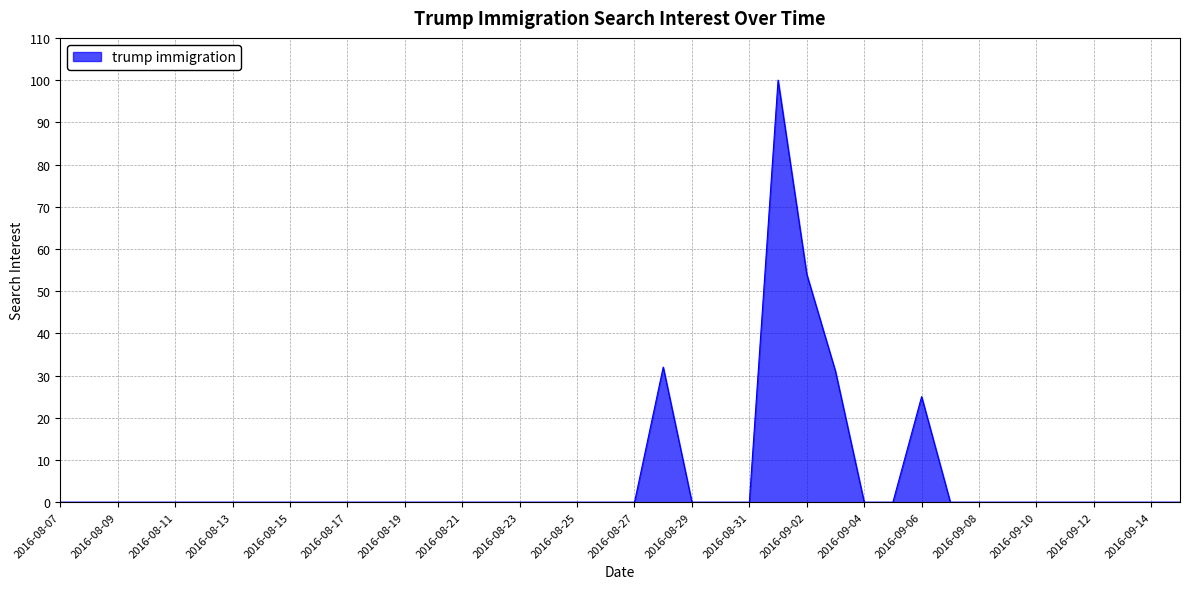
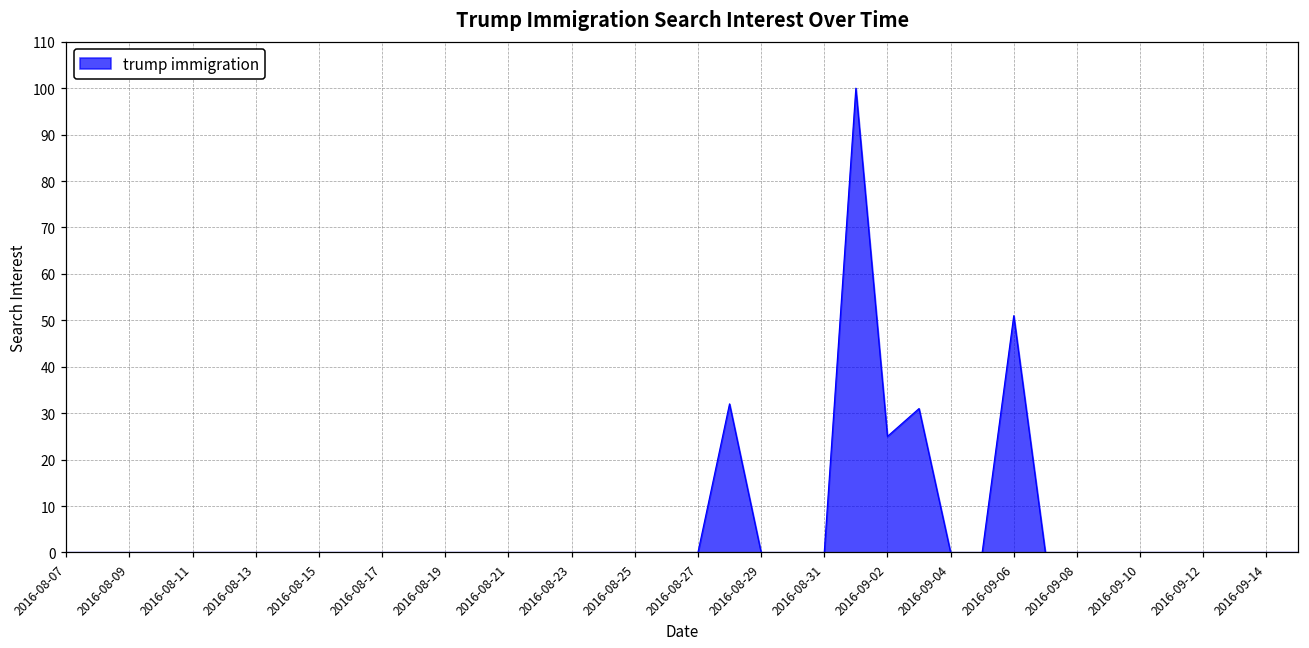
2016-09-02: 54 -> 25
2016-09-06: 25 -> 51
